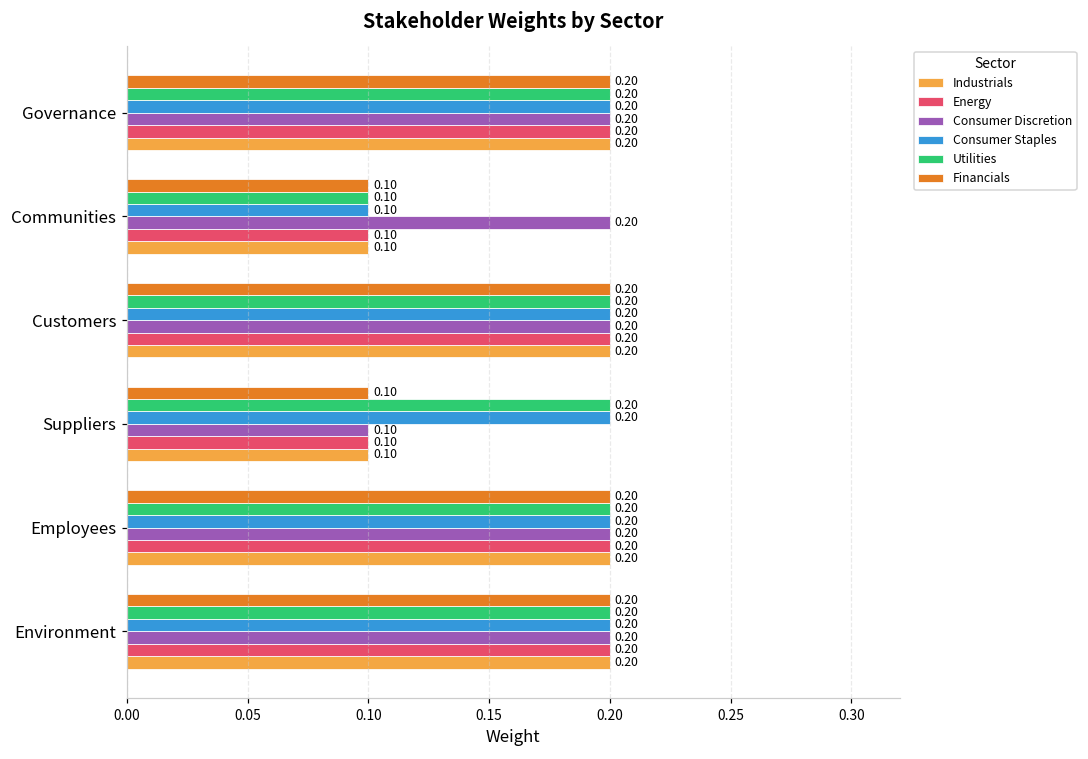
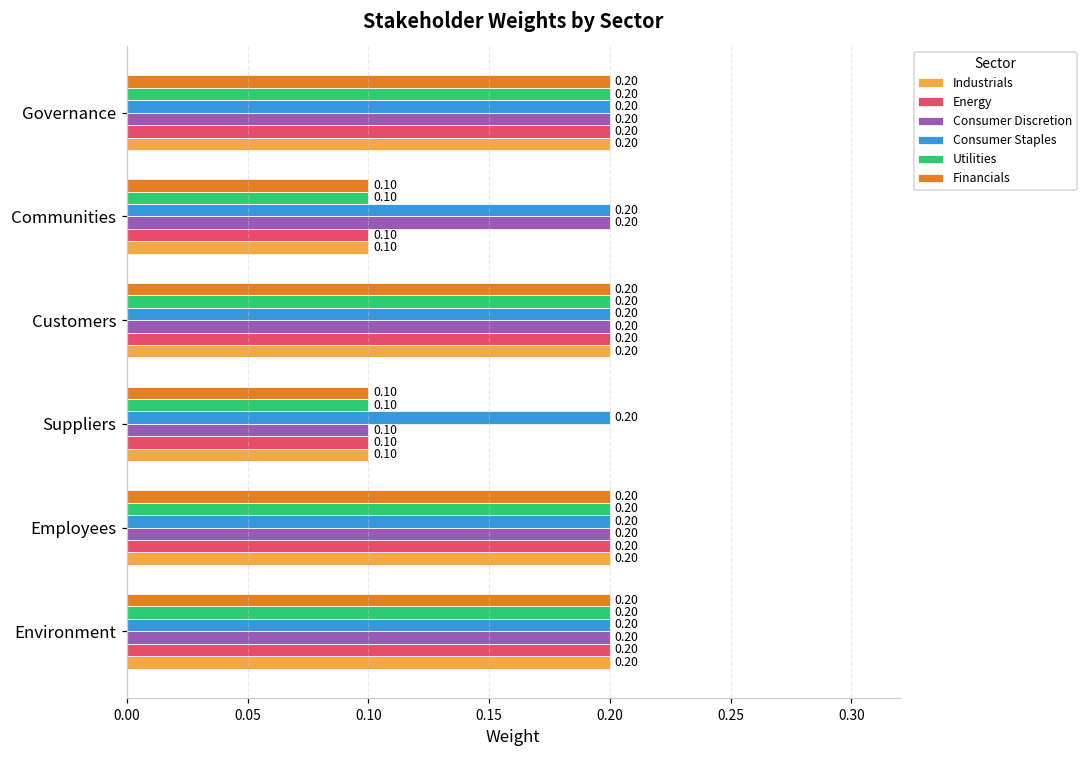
Consumer Staples, Communities: 0.10 -> 0.20
Utilities, Suppliers: 0.20 -> 0.10
